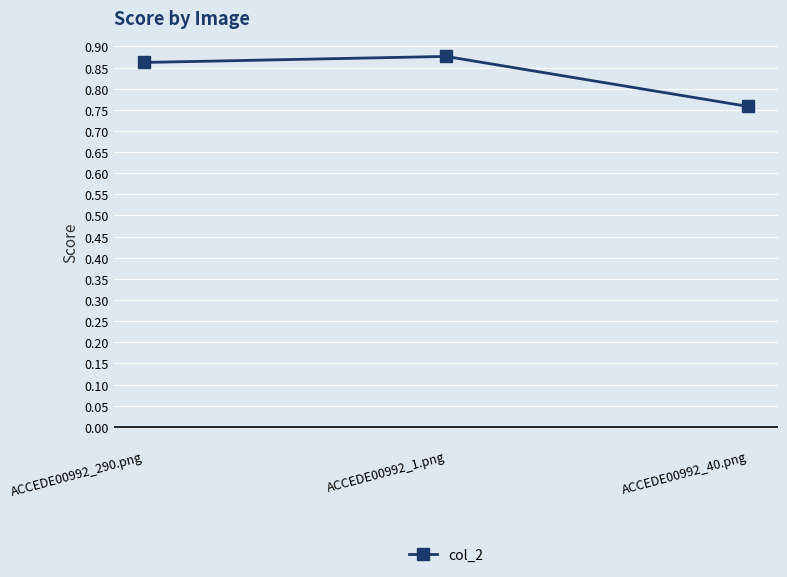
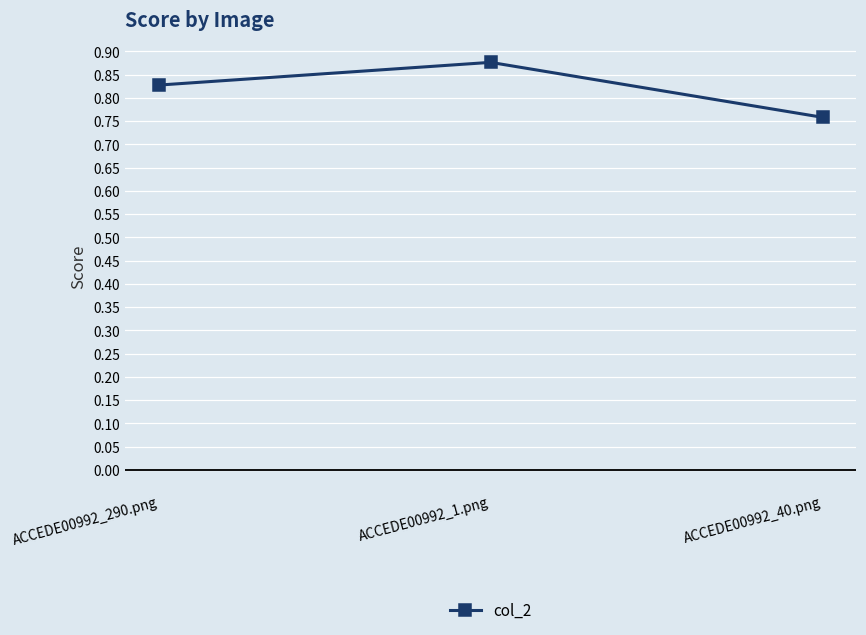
ACCEDE00992_290.png: 0.86 -> 0.83
